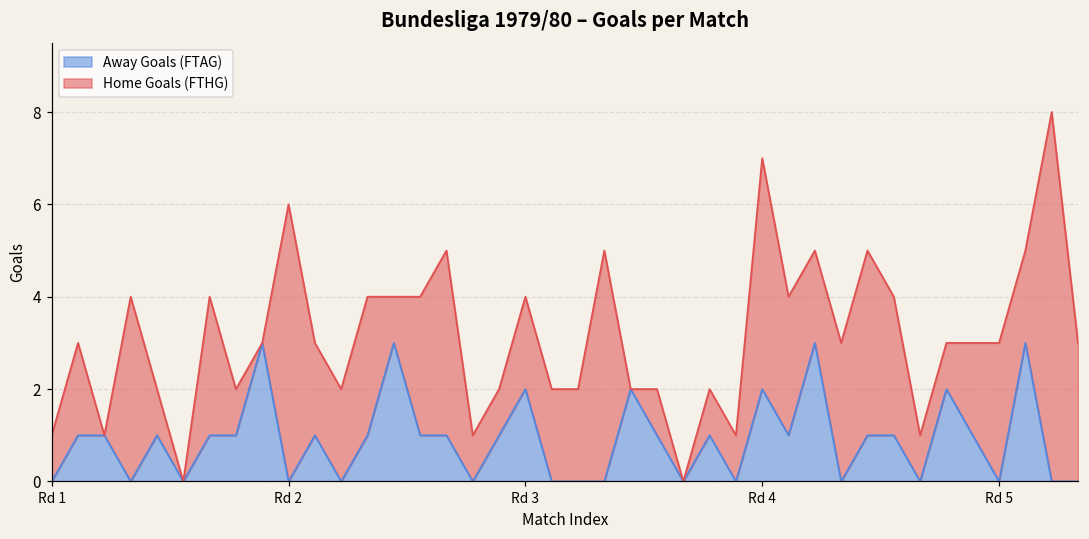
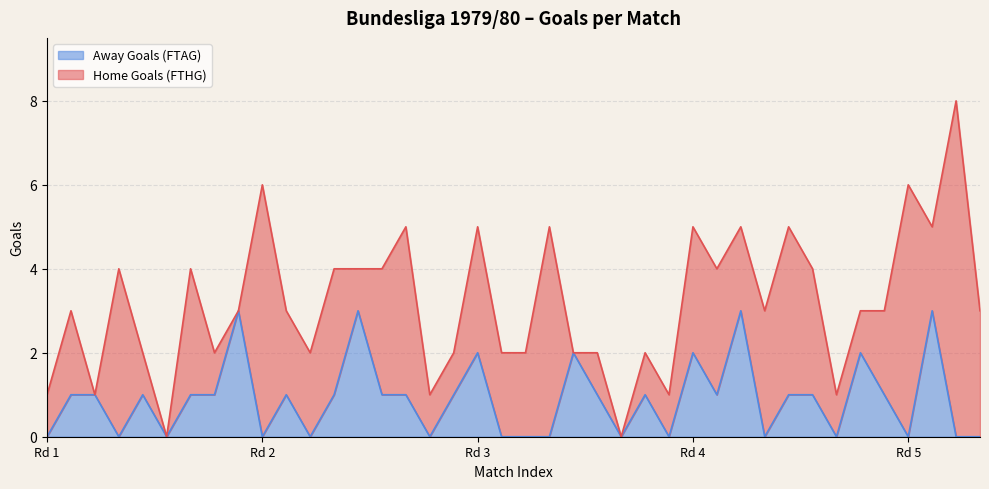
Home Goals (FTHG), Rd 3: 2 -> 3
Home Goals (FTHG), Rd 4: 5 -> 3
Home Goals (FTHG), Rd 5: 3 -> 6
